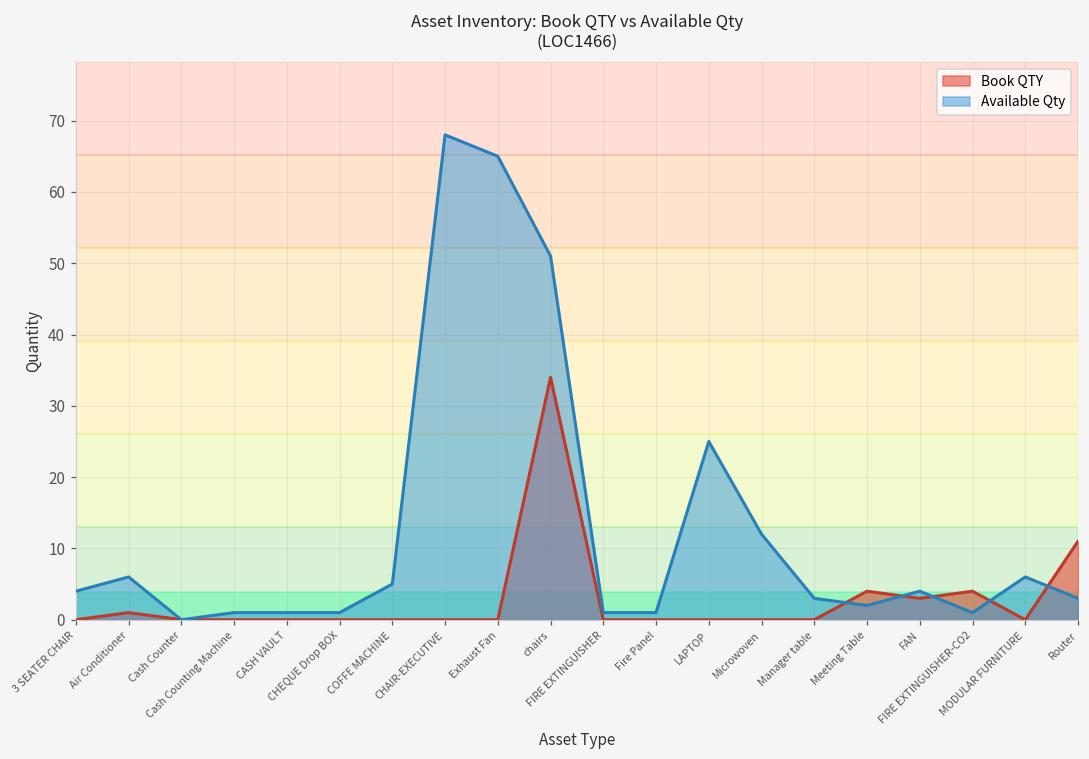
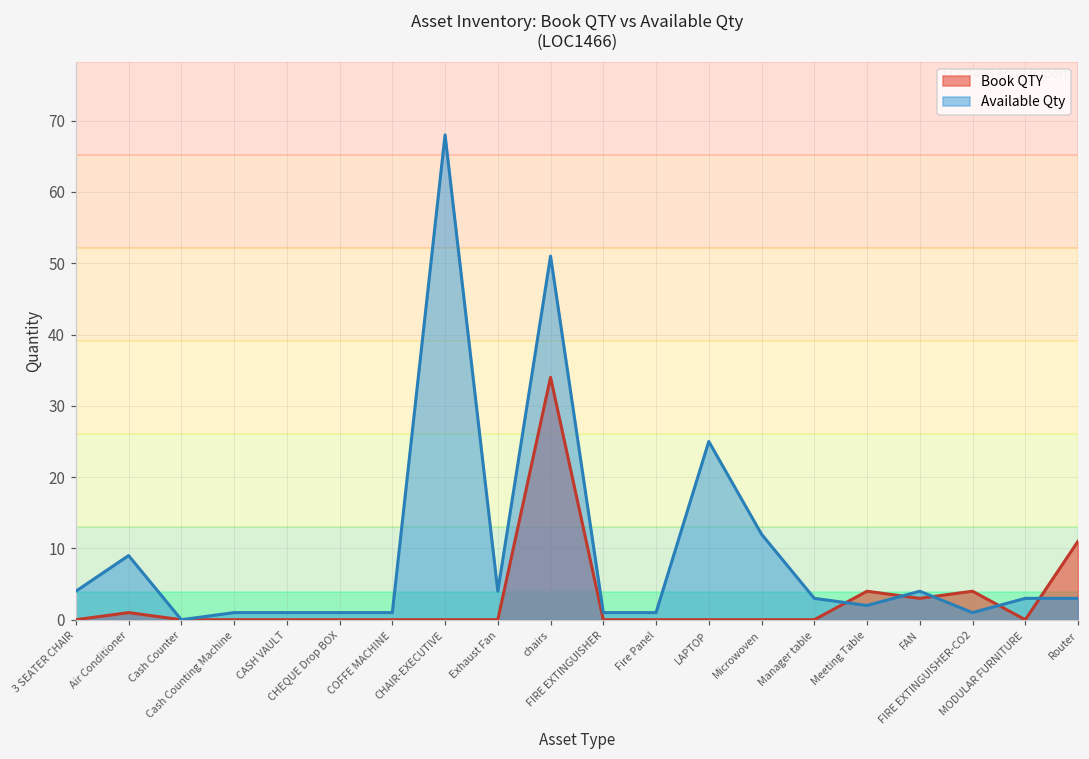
Available Qty, Air Conditioner: 6 -> 9
Available Qty, COFFE MACHINE: 5 -> 1
Available Qty, Exhaust Fan: 65 -> 4
Available Qty, MODULAR FURNITURE: 6 -> 3
